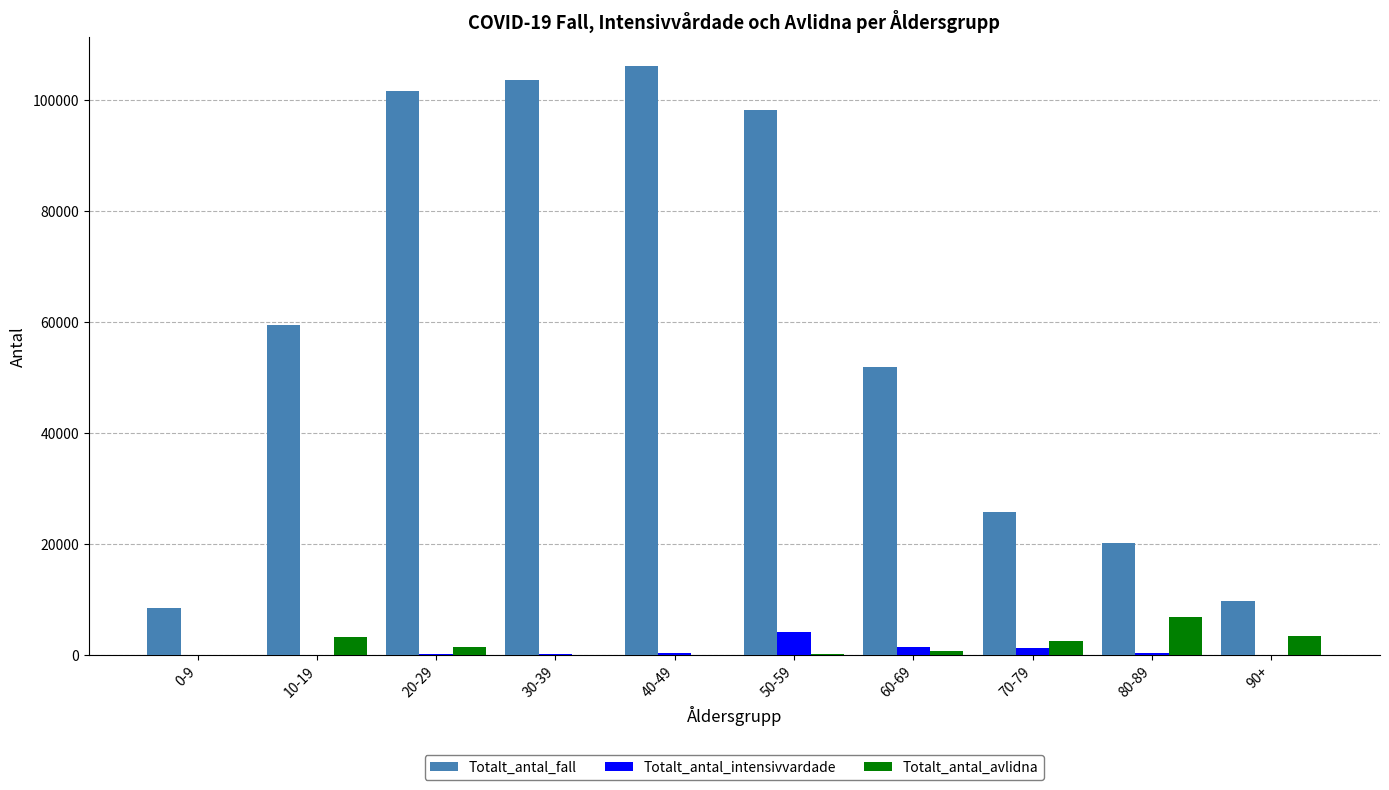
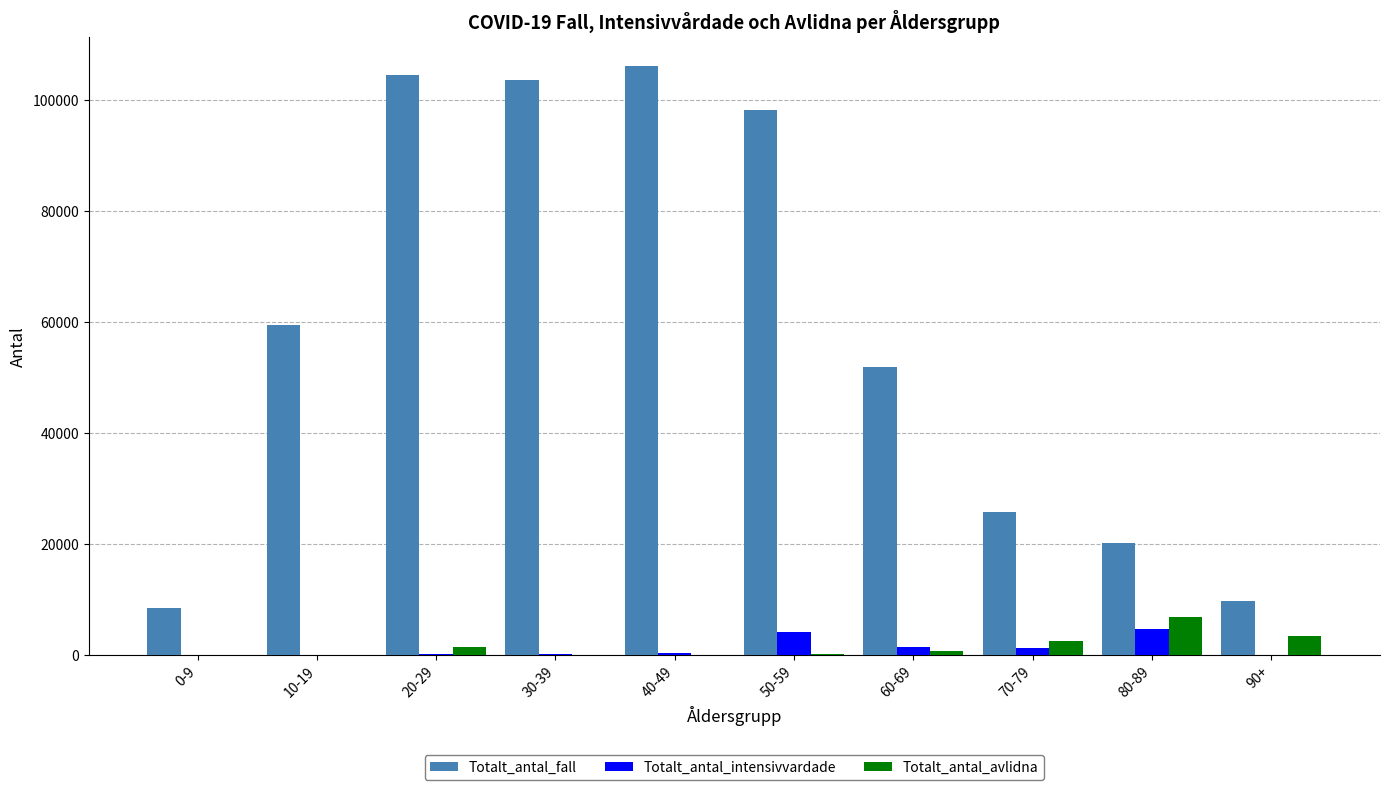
Totalt_antal_avlidna, 10-19: 3000 -> 0
Totalt_antal_fall, 20-29: 102000 -> 104000
Totalt_antal_intensivvardade, 80-89: 0 -> 5000
